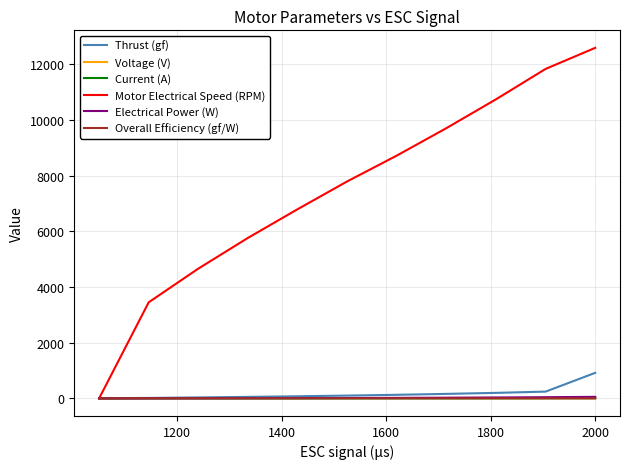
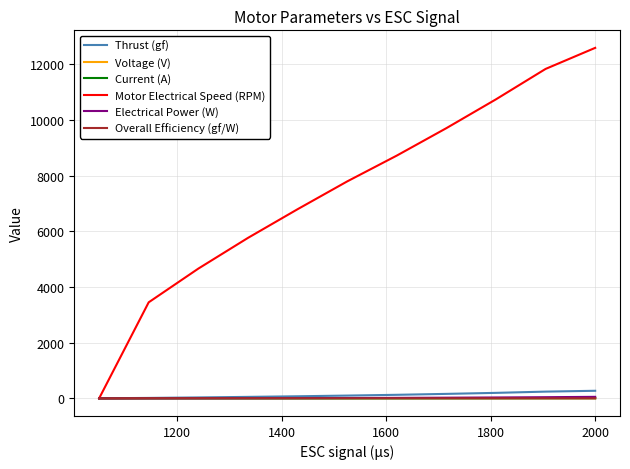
Thrust (gf), 2000: 900 -> 300
